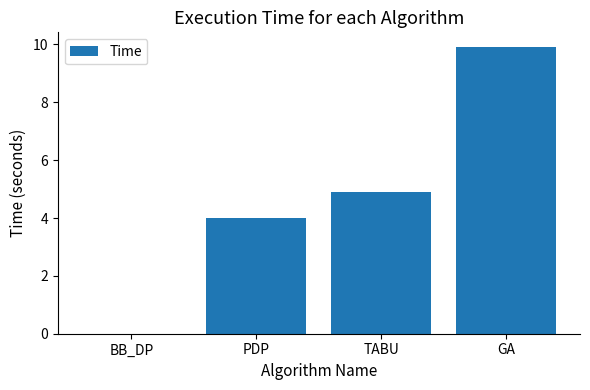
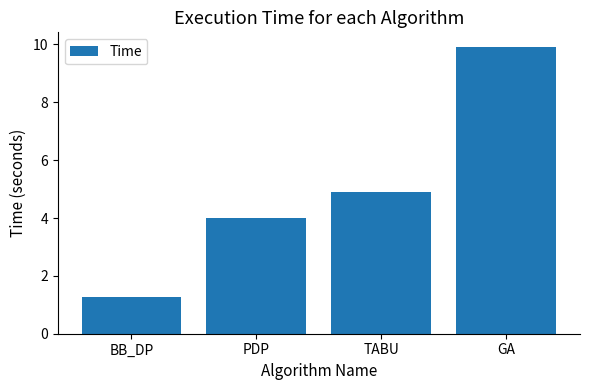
BB_DP: 0.0 -> 1.3
